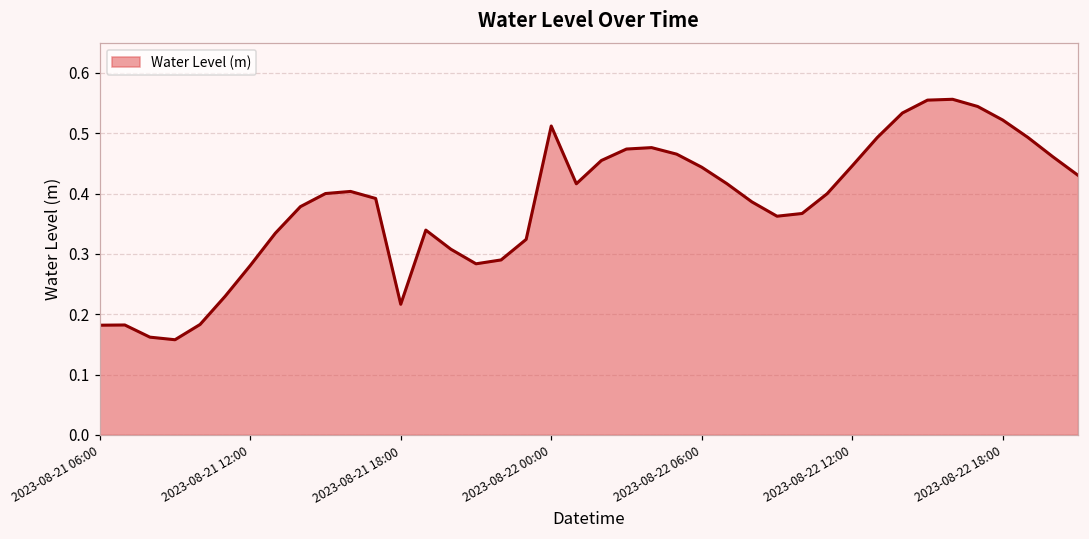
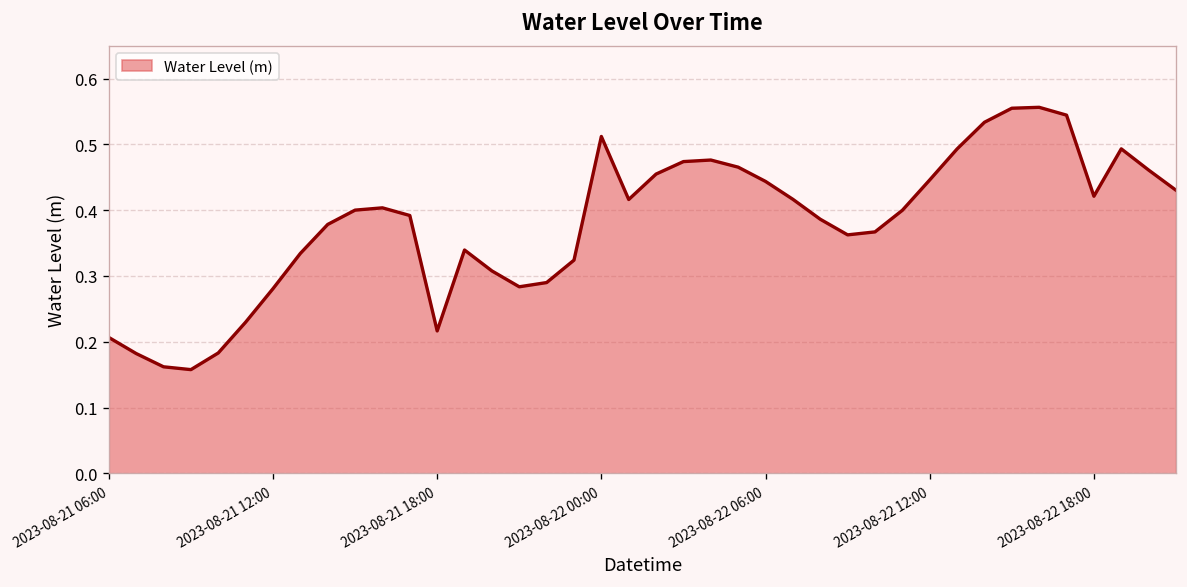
2023-08-21 06:00: 0.18 -> 0.21
2023-08-22 18:00: 0.52 -> 0.42
